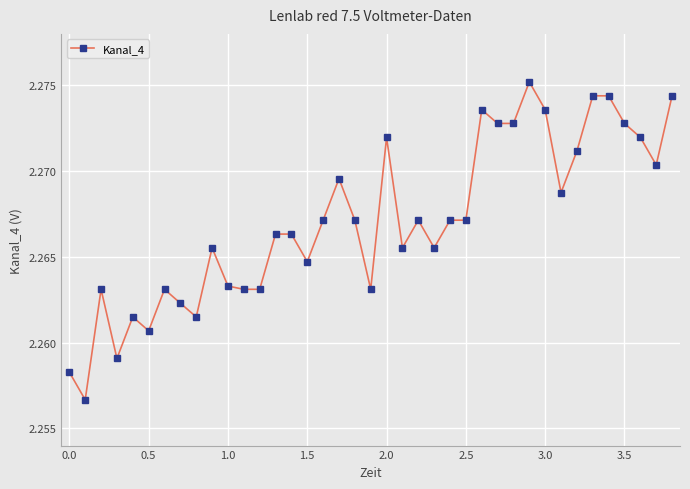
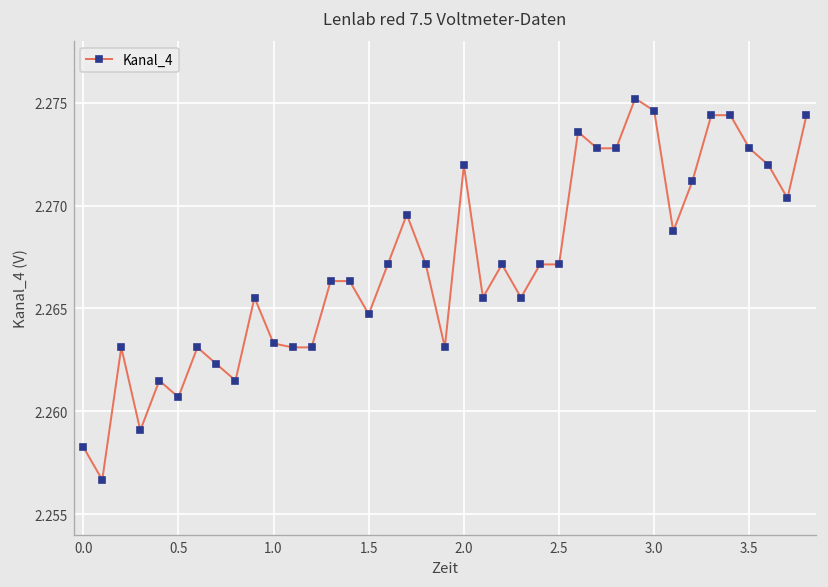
3.0: 2.2736 -> 2.2746
